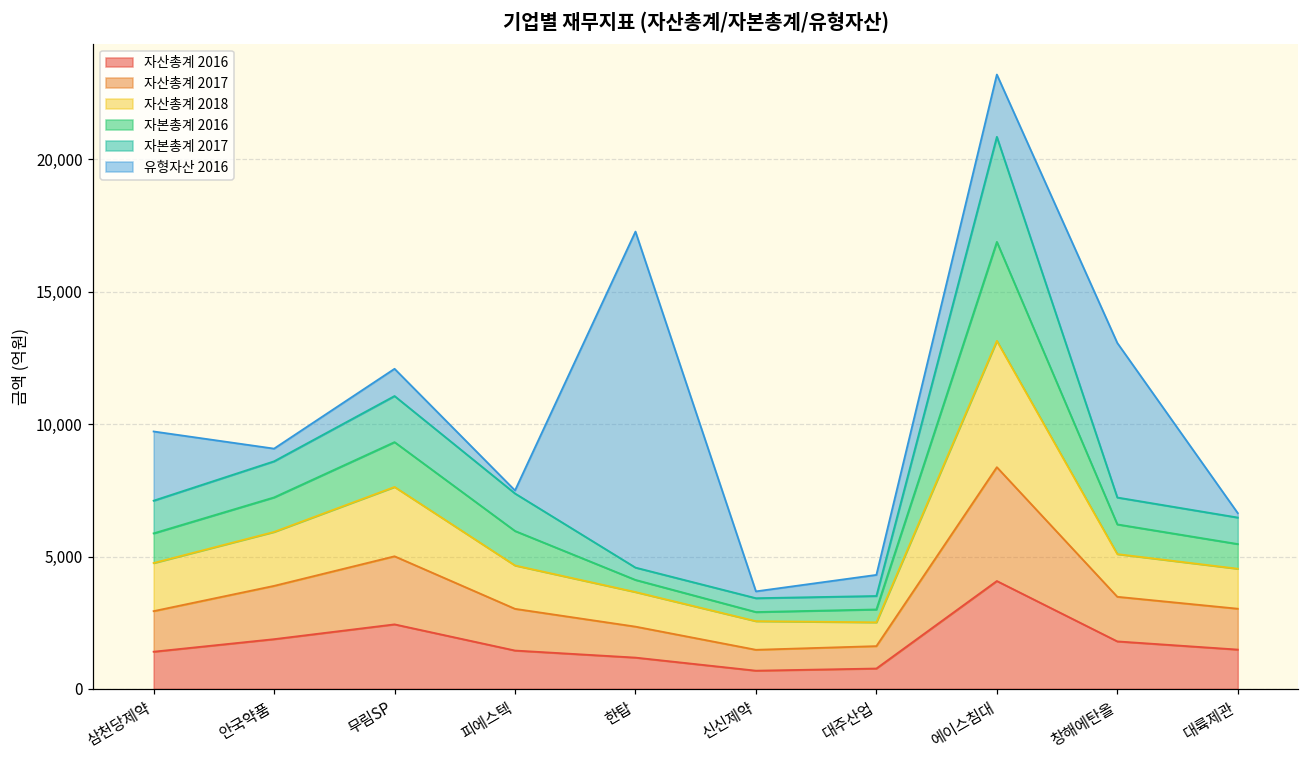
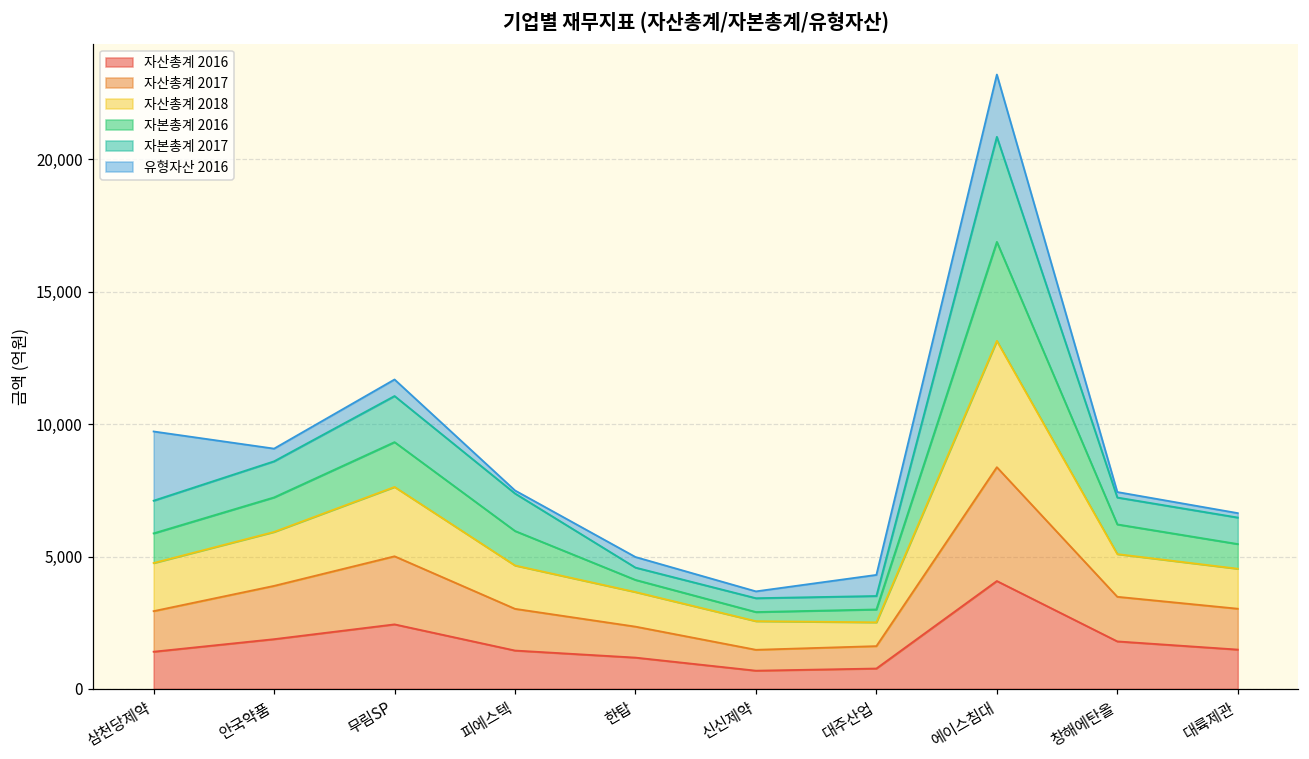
유형자산 2016, 무림SP: 1,000 -> 600
유형자산 2016, 한탑: 12,700 -> 400
유형자산 2016, 창해에탄올: 5,800 -> 200
